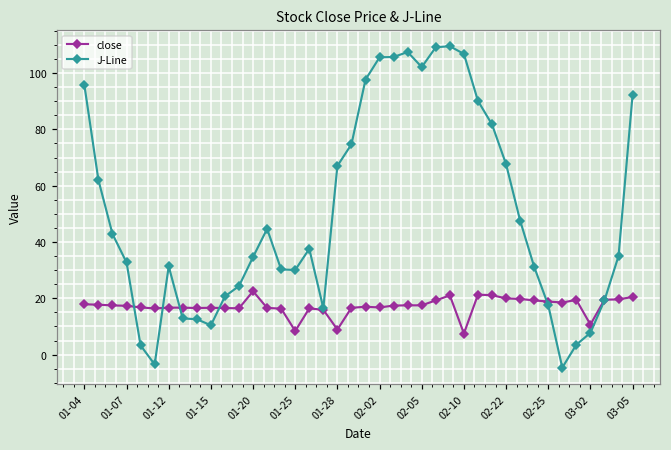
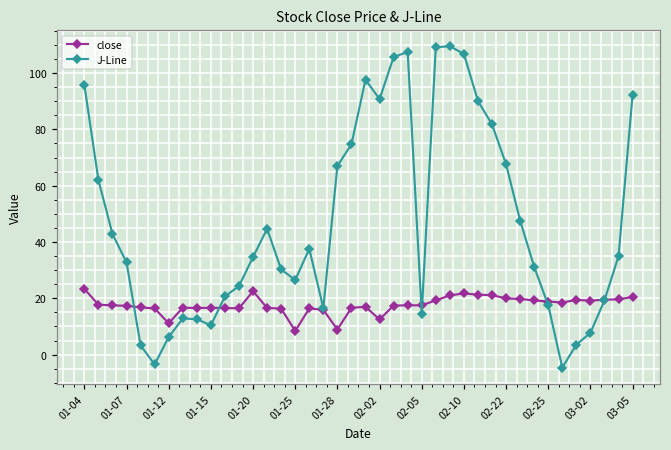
close, 01-04: 18 -> 23
close, 01-12: 17 -> 11
J-Line, 01-12: 31 -> 6
J-Line, 01-25: 30 -> 27
close, 02-02: 17 -> 13
J-Line, 02-02: 106 -> 91
J-Line, 02-05: 102 -> 15
close, 02-10: 8 -> 22
close, 03-02: 11 -> 19
